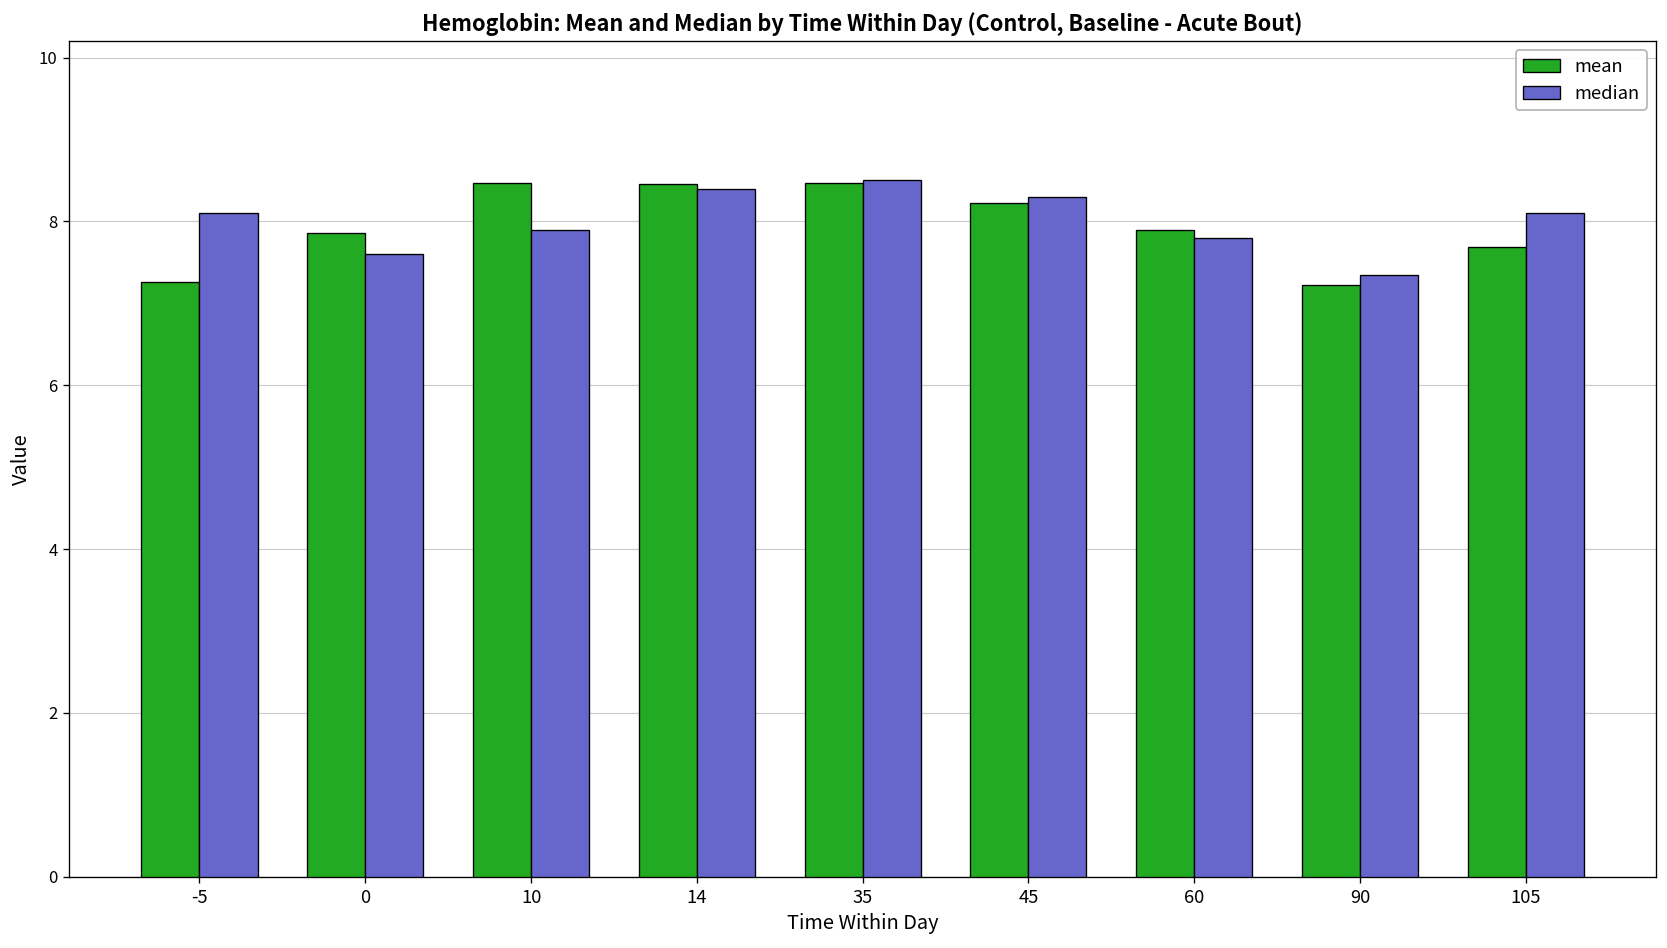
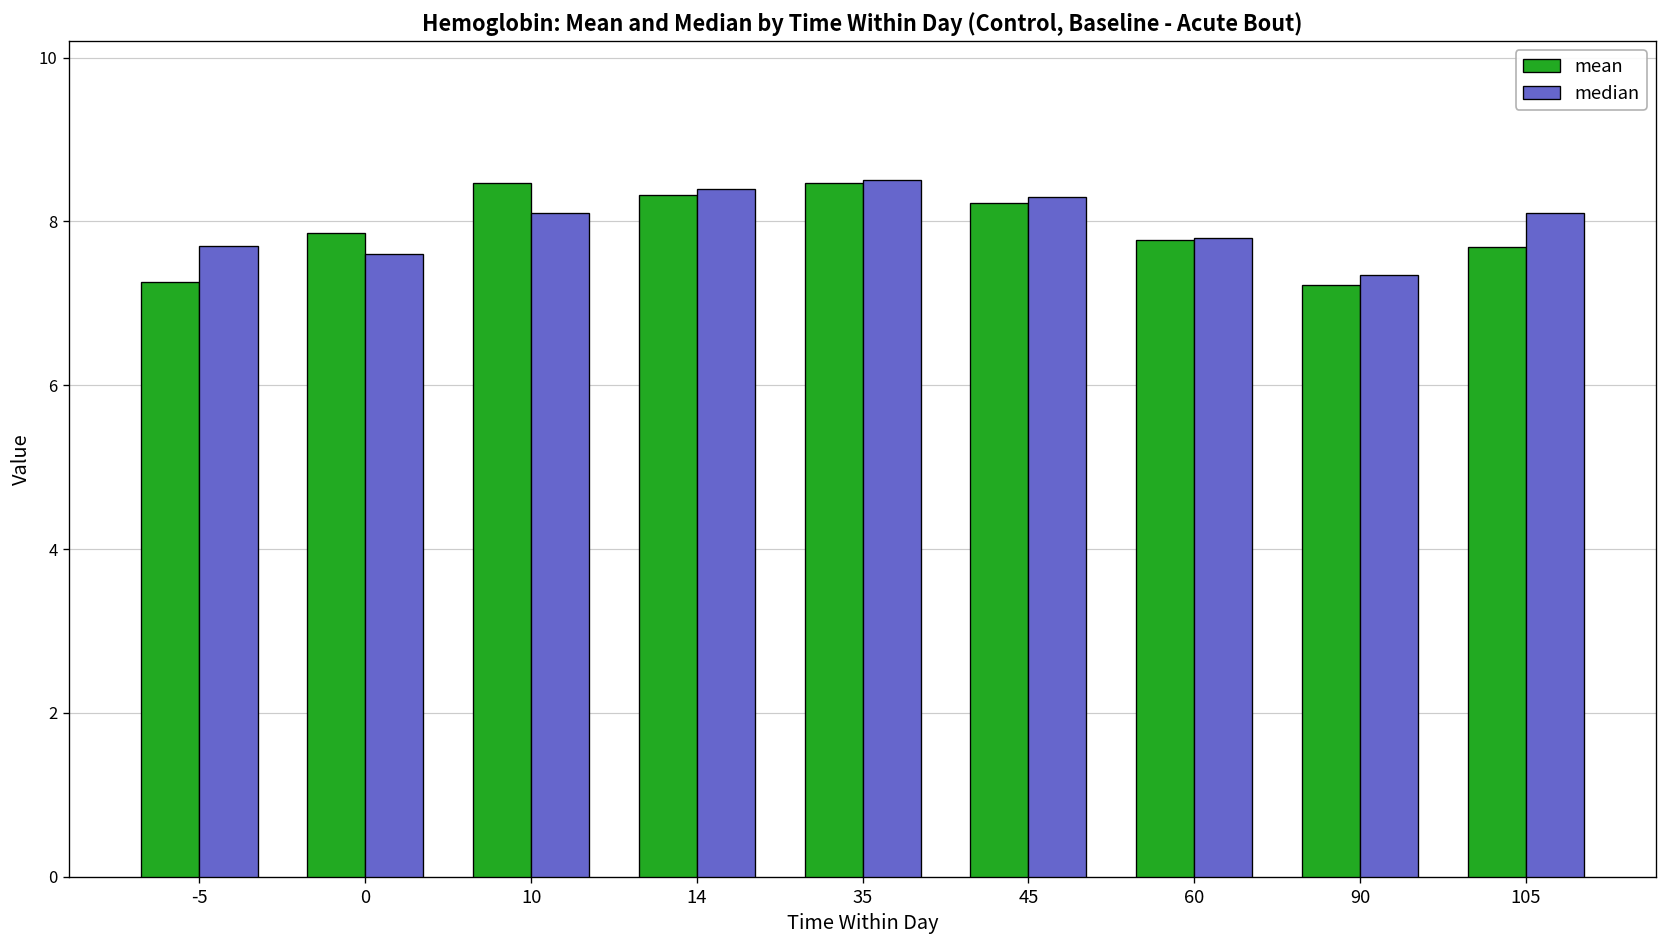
median, -5: 8.1 -> 7.7
median, 10: 7.9 -> 8.1
mean, 14: 8.5 -> 8.3
mean, 60: 7.9 -> 7.8
